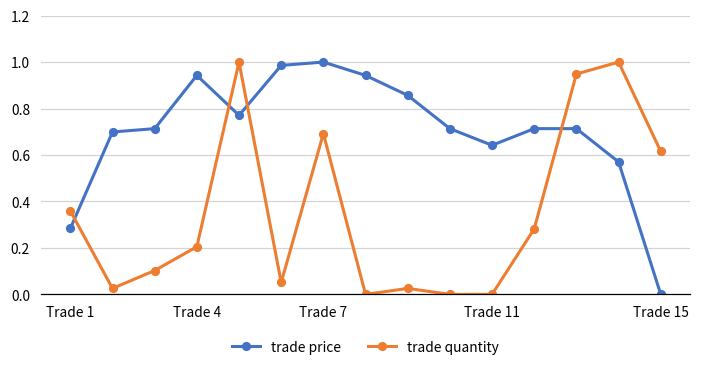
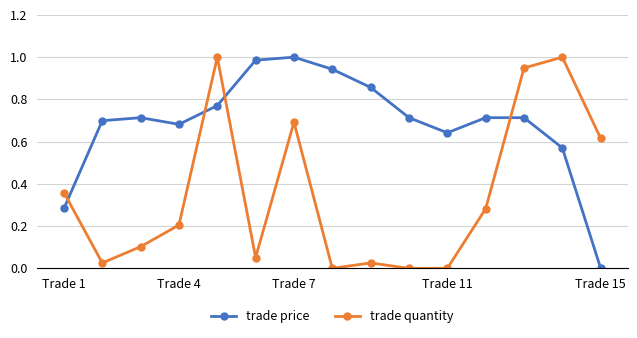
trade price, Trade 4: 0.94 -> 0.68
